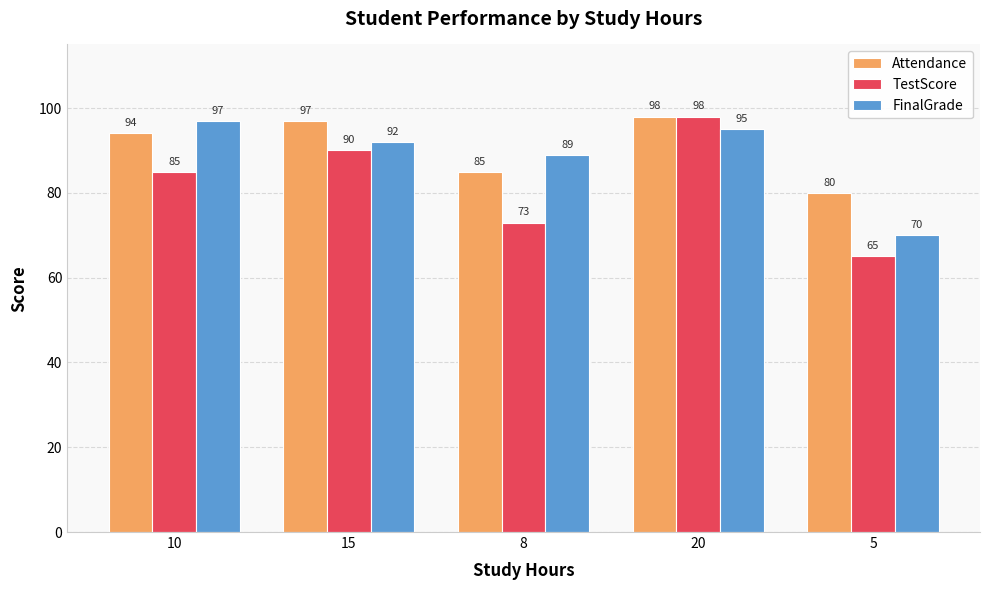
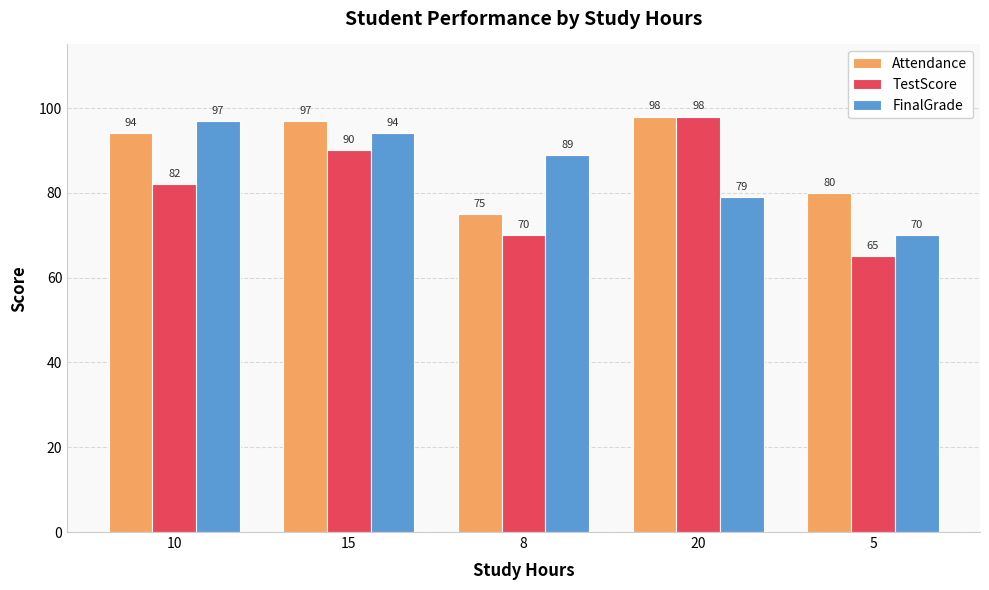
TestScore, 10: 85 -> 82
FinalGrade, 15: 92 -> 94
Attendance, 8: 85 -> 75
TestScore, 8: 73 -> 70
FinalGrade, 20: 95 -> 79
